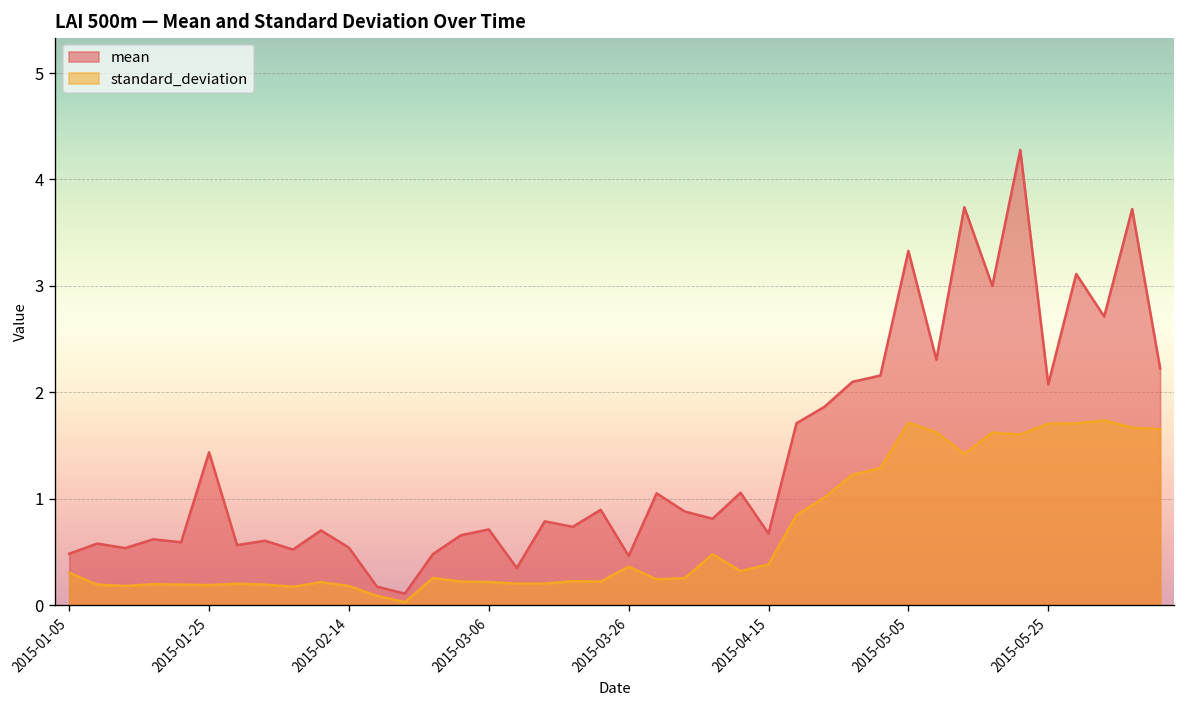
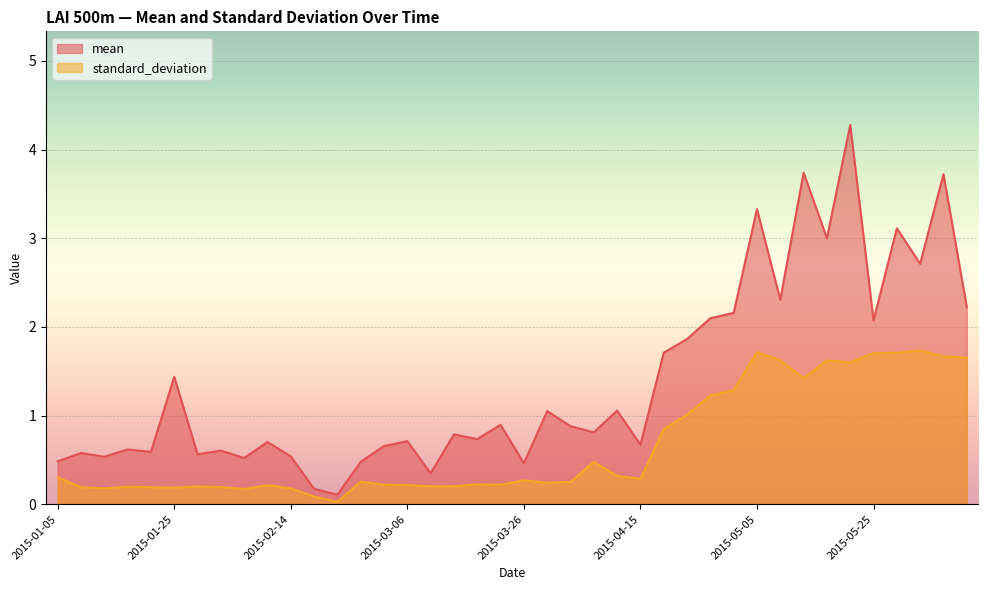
standard_deviation, 2015-03-26: 0.4 -> 0.3
standard_deviation, 2015-04-15: 0.4 -> 0.3
